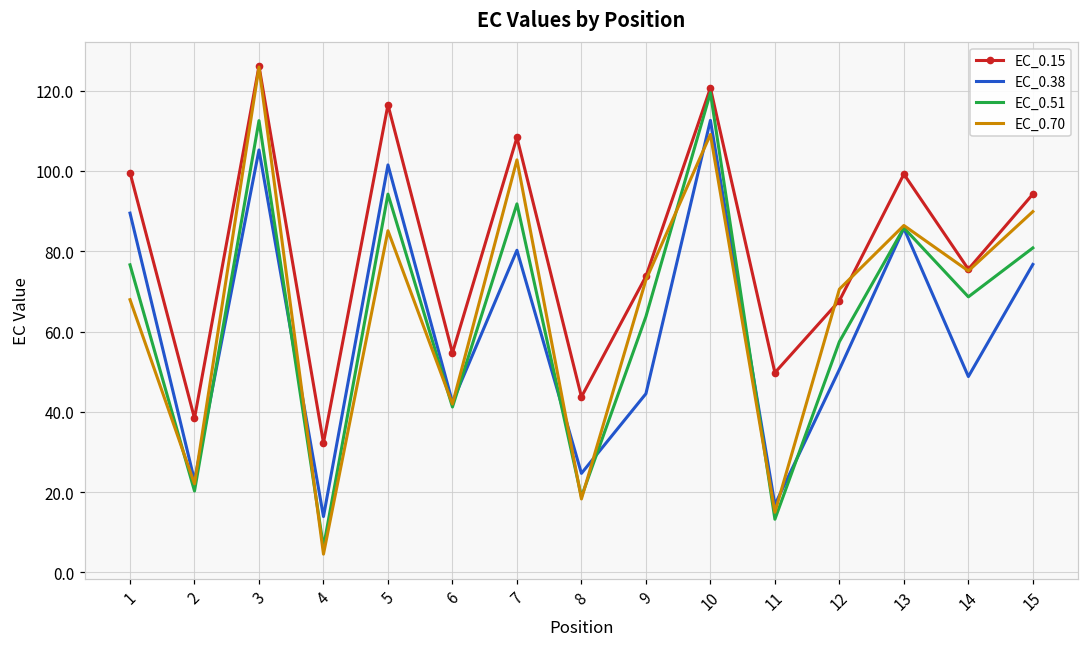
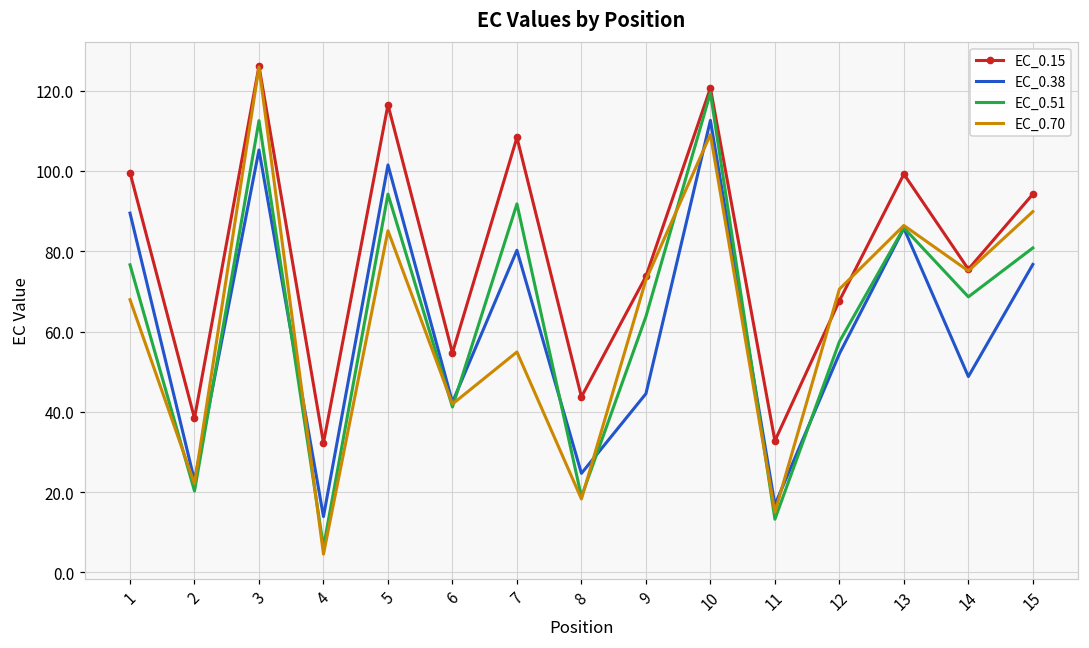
EC_0.70, 7: 103 -> 55
EC_0.15, 11: 50 -> 33
EC_0.38, 12: 51 -> 54
